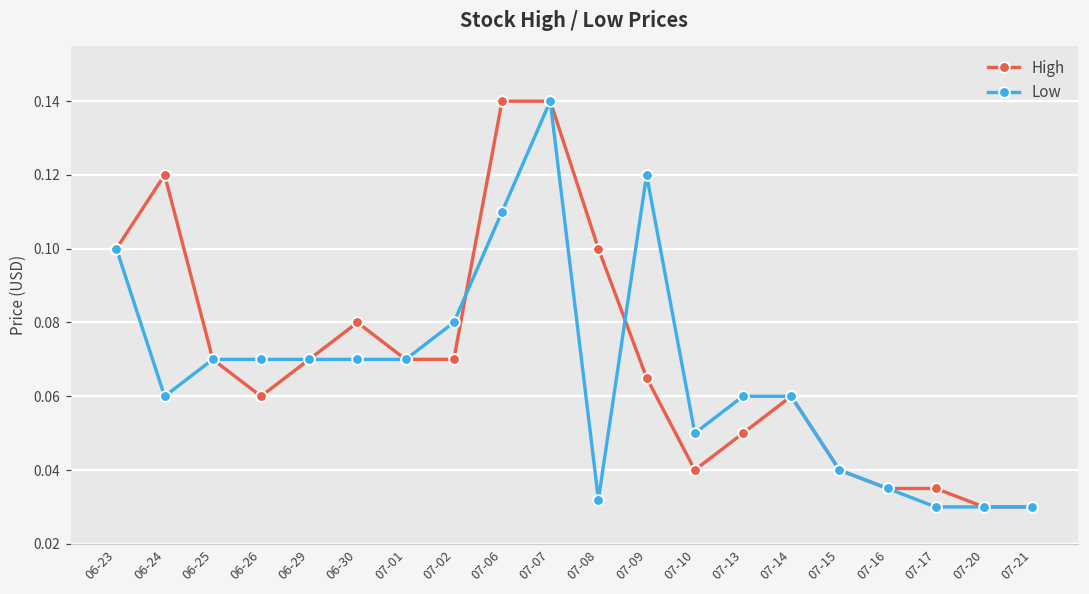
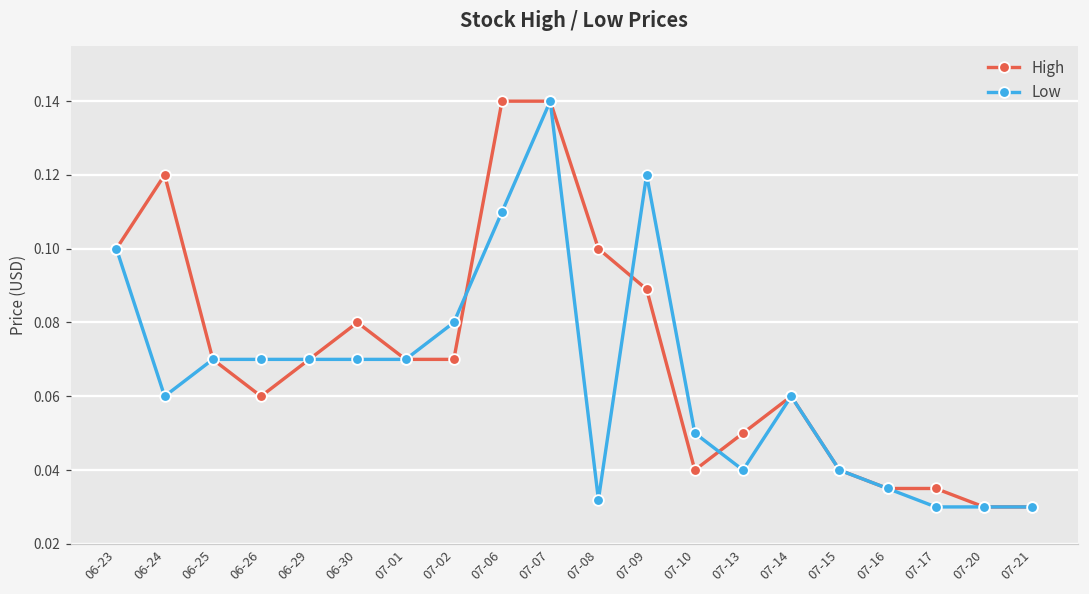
High, 07-09: 0.065 -> 0.089
Low, 07-13: 0.06 -> 0.04
